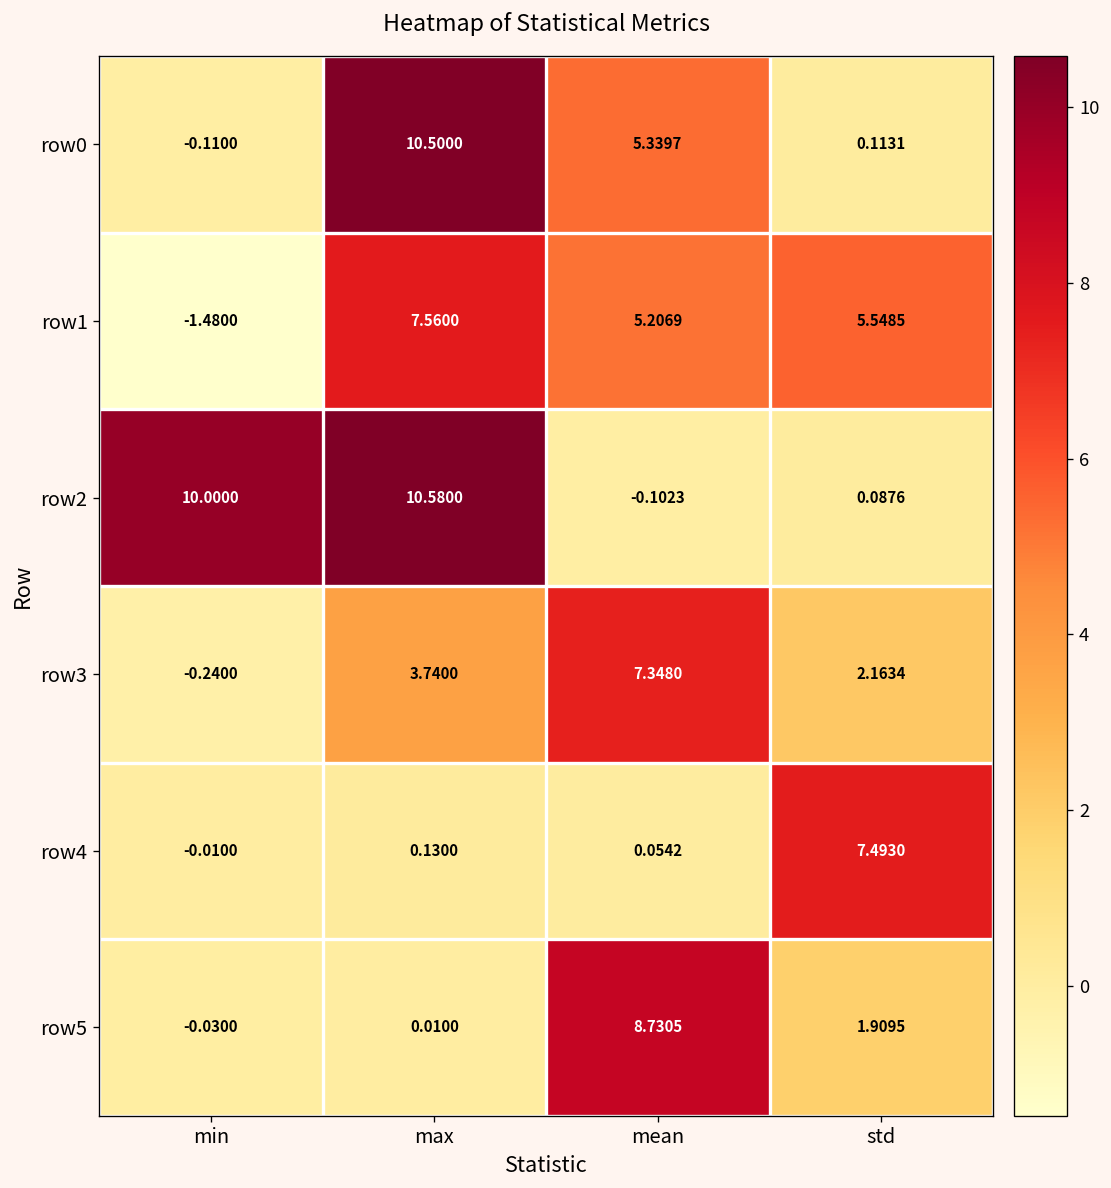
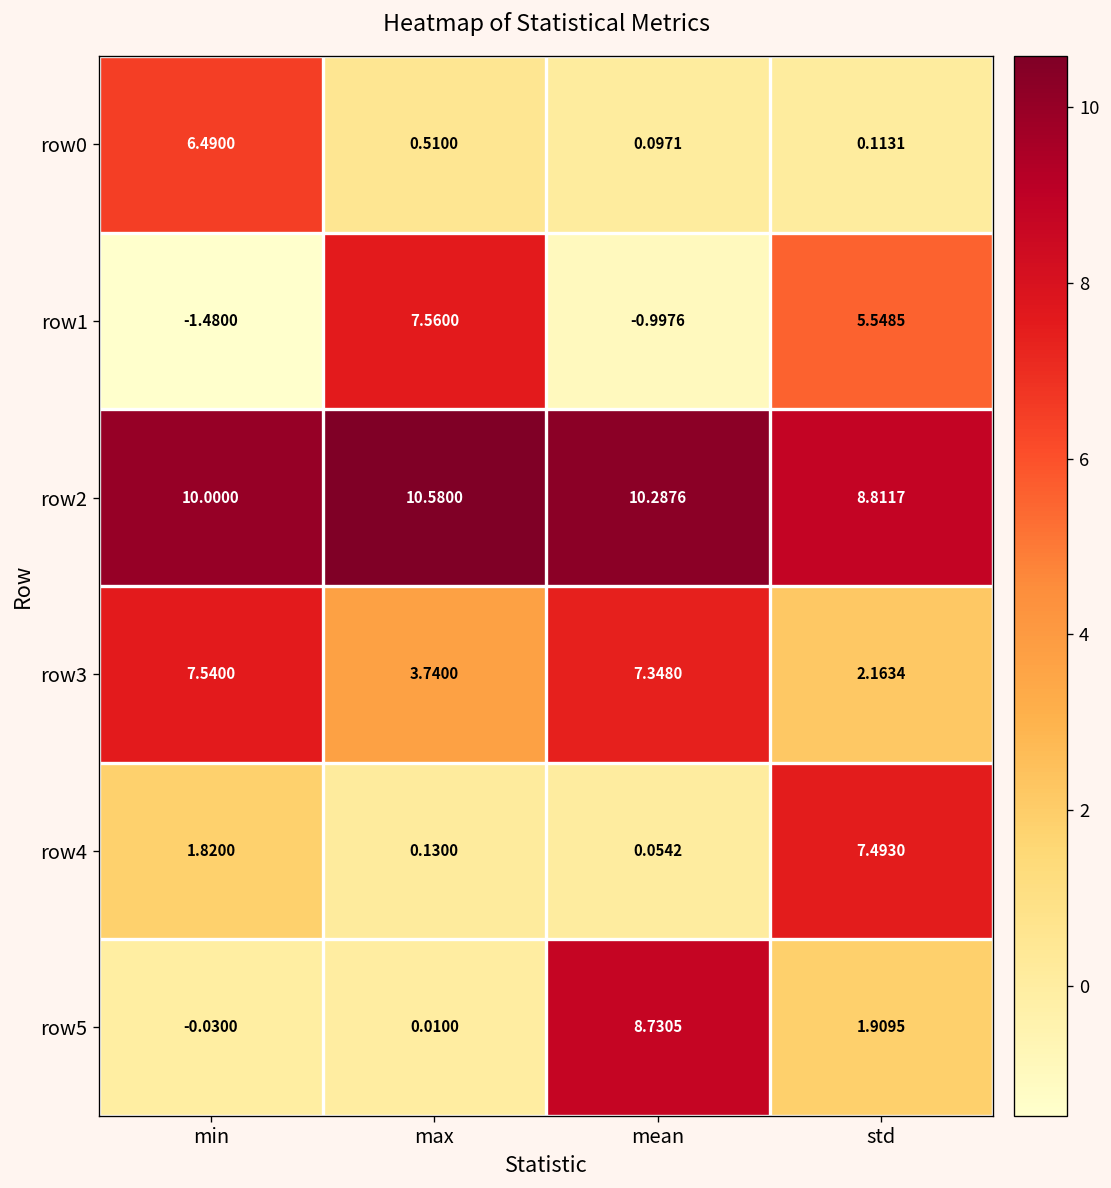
row0, min: -0.1100 -> 6.4900
row0, max: 10.5000 -> 0.5100
row0, mean: 5.3397 -> 0.0971
row1, mean: 5.2069 -> -0.9976
row2, mean: -0.1023 -> 10.2876
row2, std: 0.0876 -> 8.8117
row3, min: -0.2400 -> 7.5400
row4, min: -0.0100 -> 1.8200
